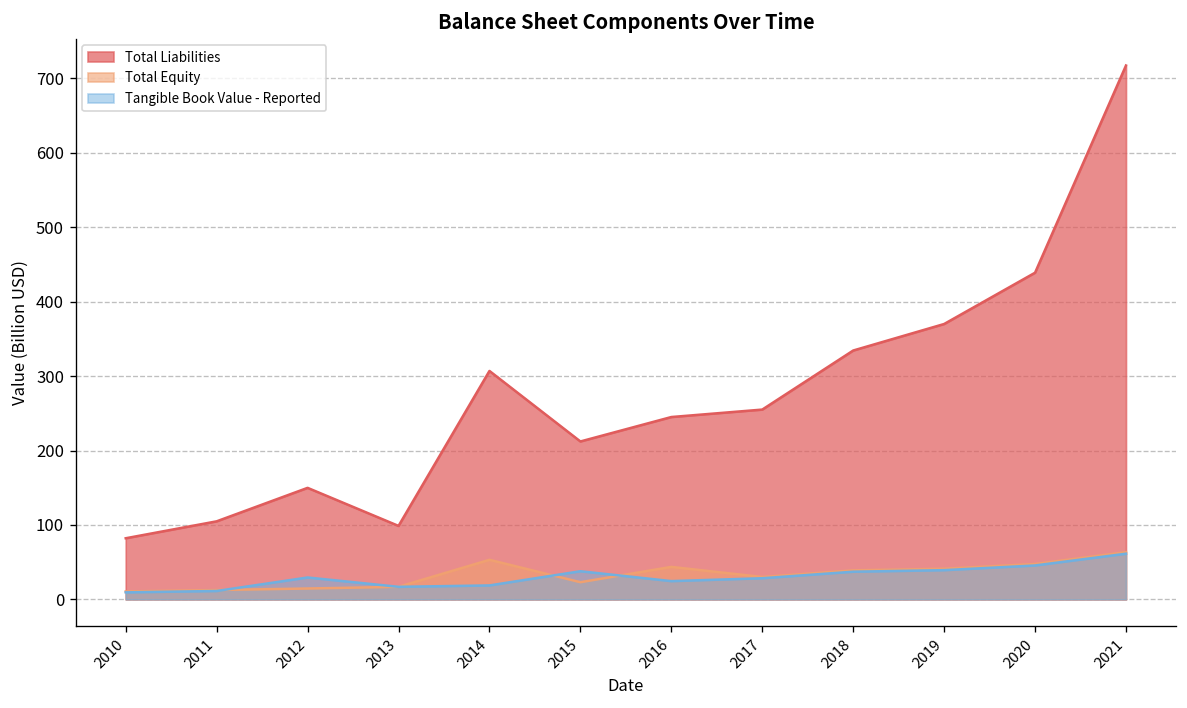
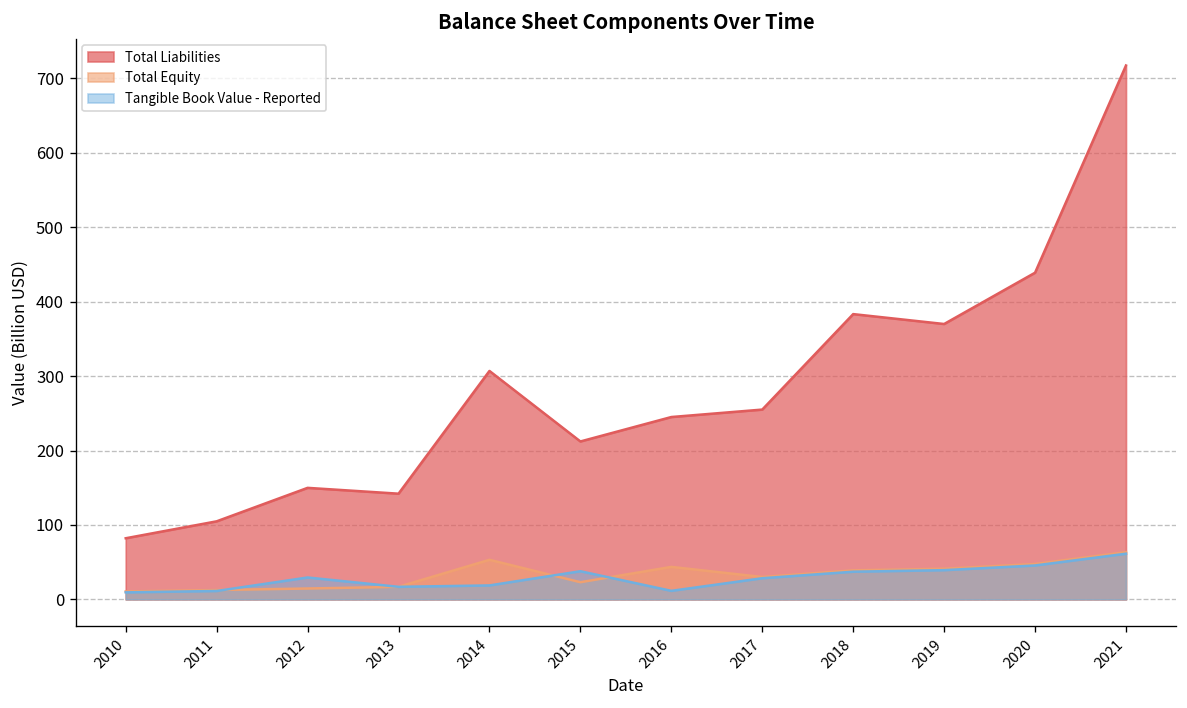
Total Liabilities, 2013: 100 -> 140
Tangible Book Value - Reported, 2016: 20 -> 10
Total Liabilities, 2018: 330 -> 380
